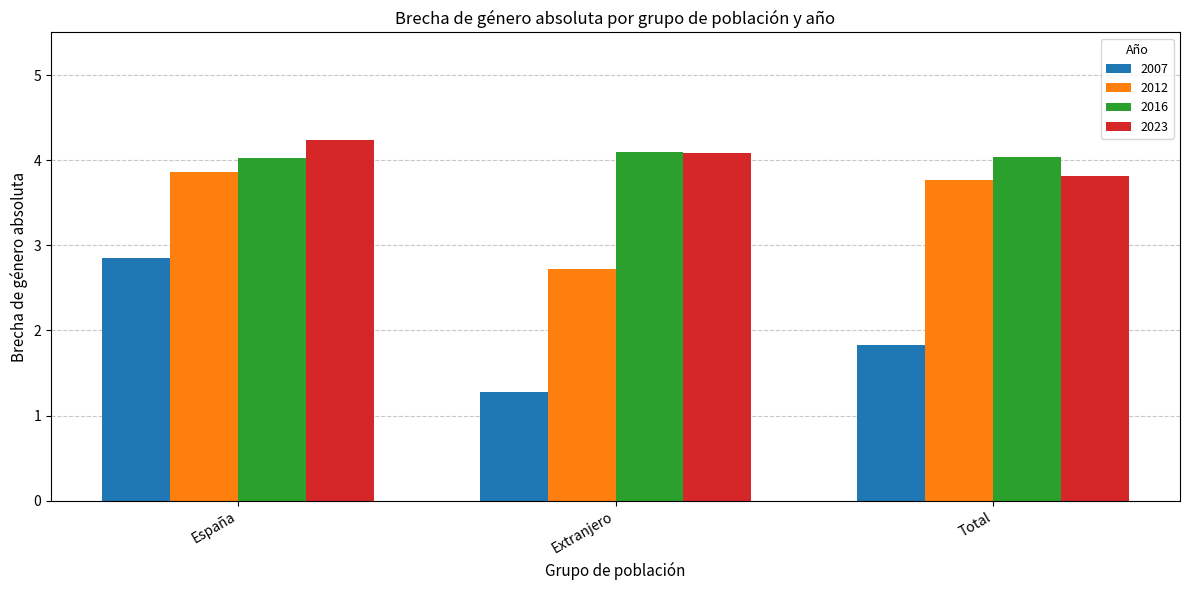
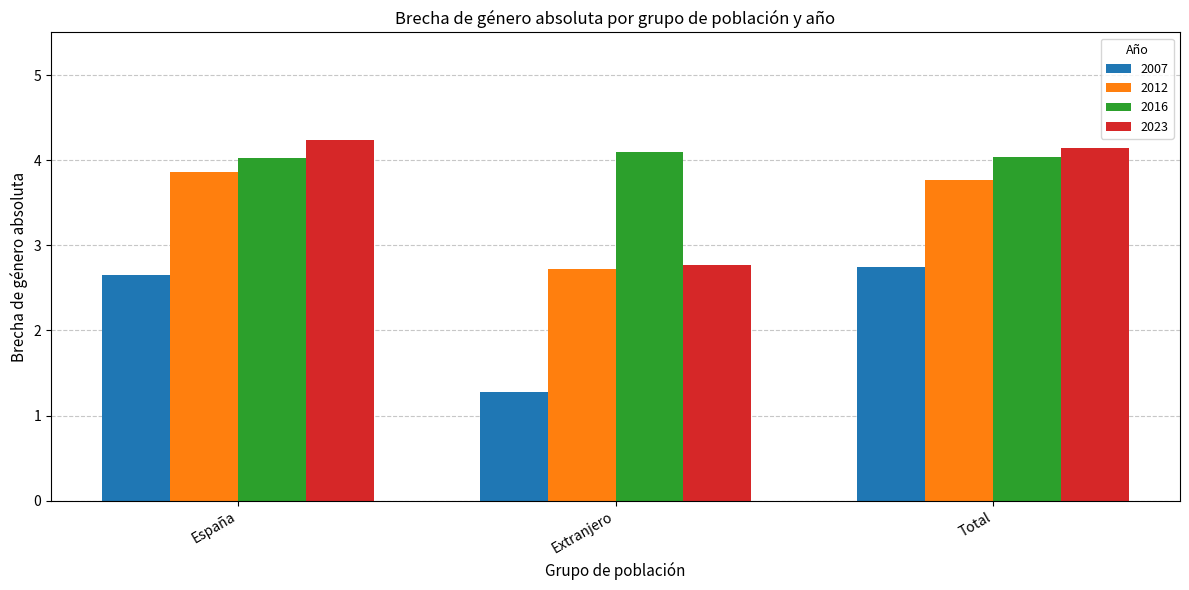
2007, España: 2.9 -> 2.7
2023, Extranjero: 4.1 -> 2.8
2007, Total: 1.8 -> 2.7
2023, Total: 3.8 -> 4.1
